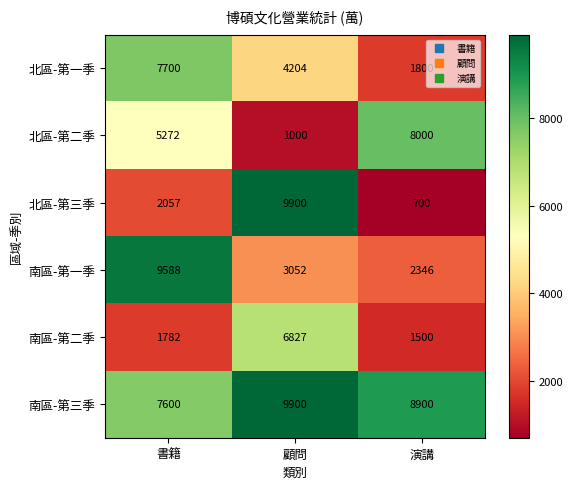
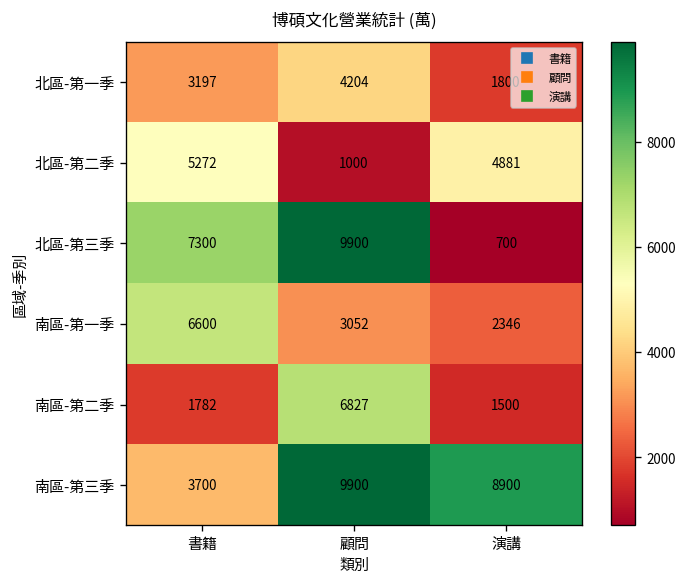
北區-第一季, 書籍: 7700 -> 3197
北區-第二季, 演講: 8000 -> 4881
北區-第三季, 書籍: 2057 -> 7300
南區-第一季, 書籍: 9588 -> 6600
南區-第三季, 書籍: 7600 -> 3700
